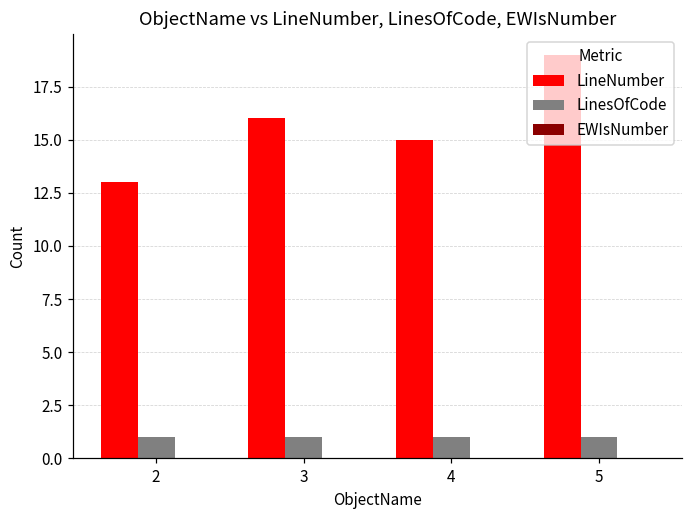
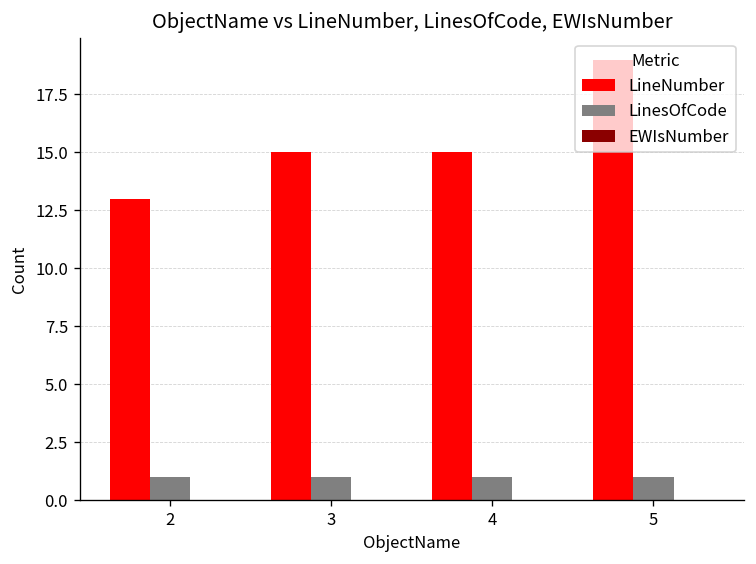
LineNumber, 3: 16 -> 15
